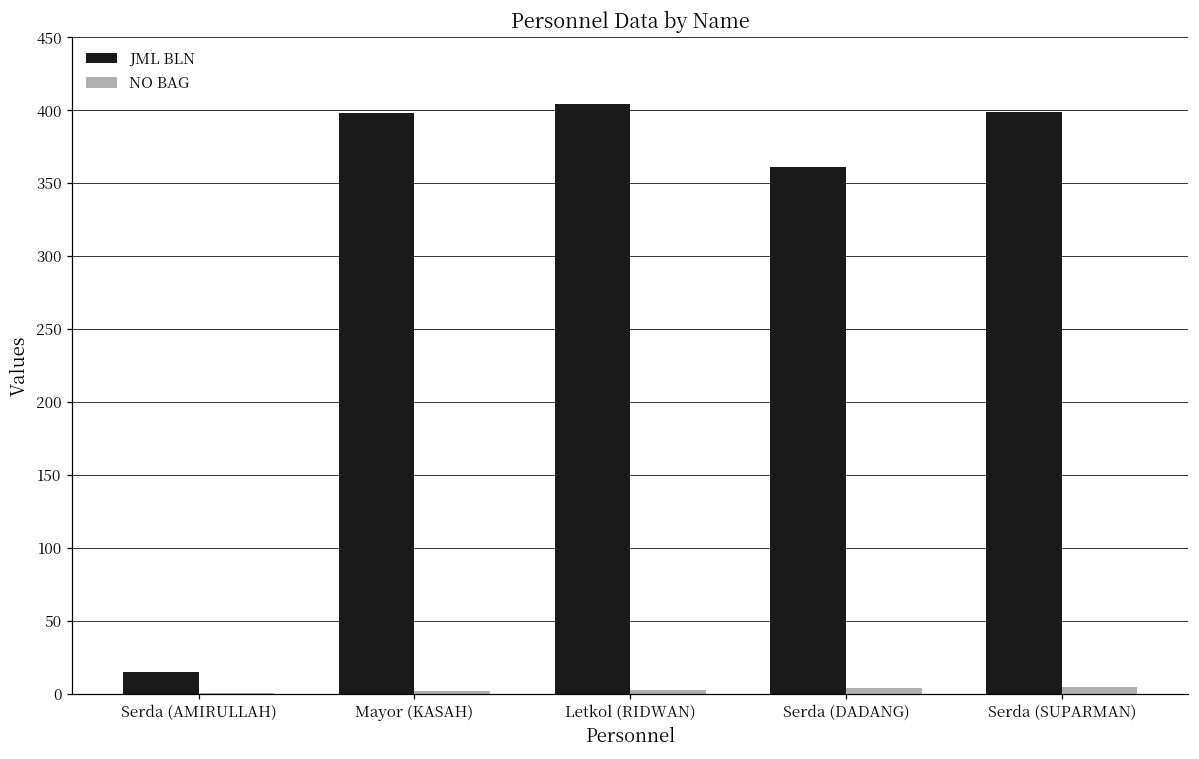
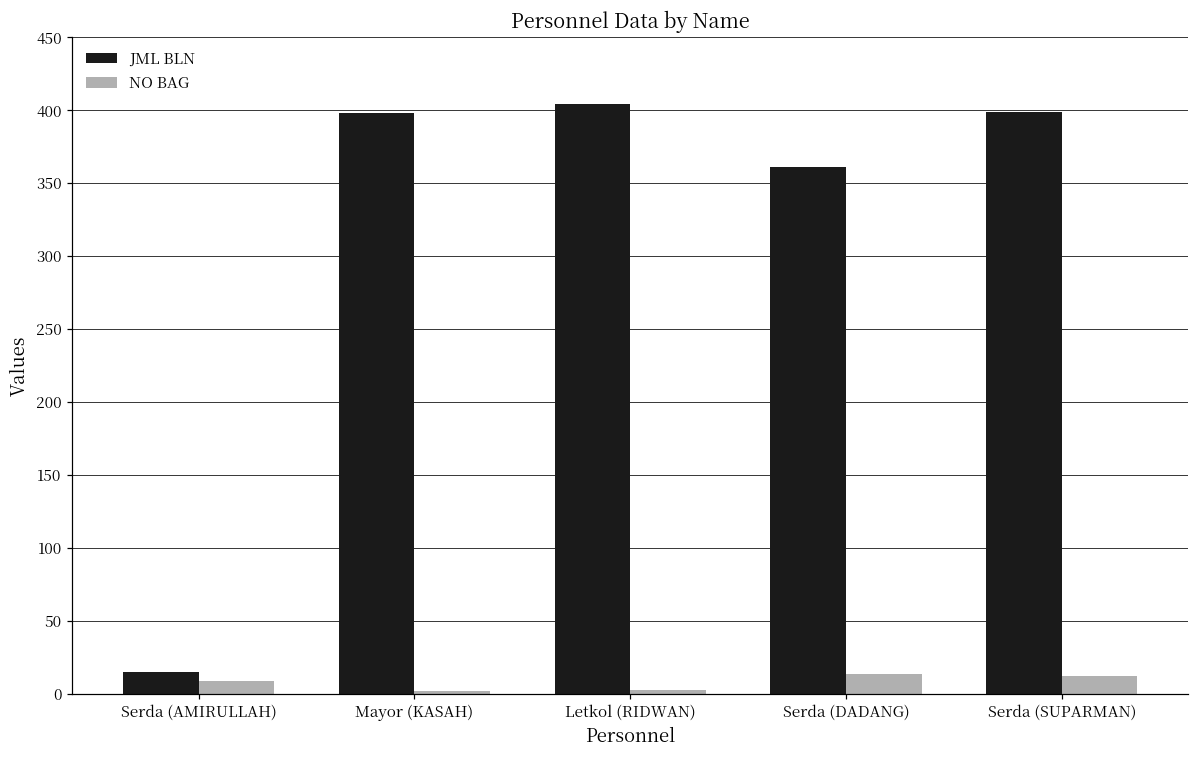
NO BAG, Serda (AMIRULLAH): 1 -> 9
NO BAG, Serda (DADANG): 4 -> 14
NO BAG, Serda (SUPARMAN): 5 -> 12
